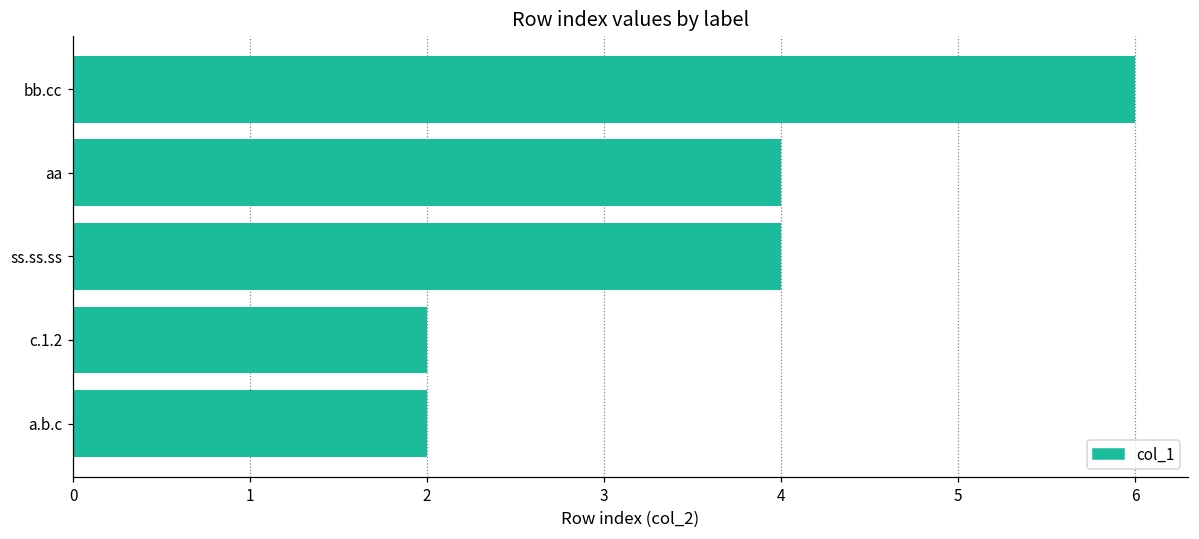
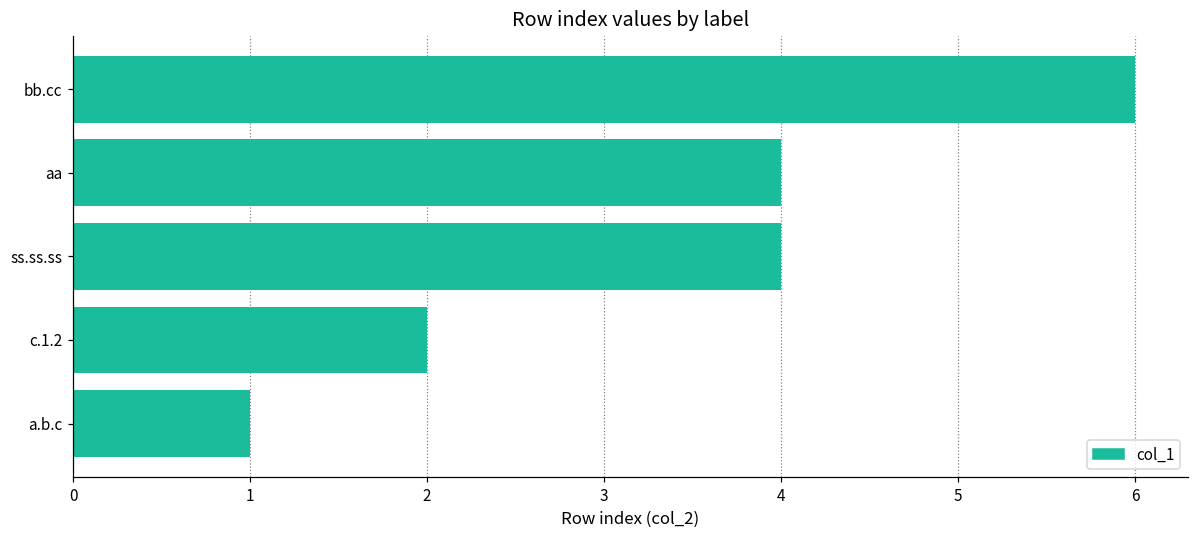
a.b.c: 2 -> 1
